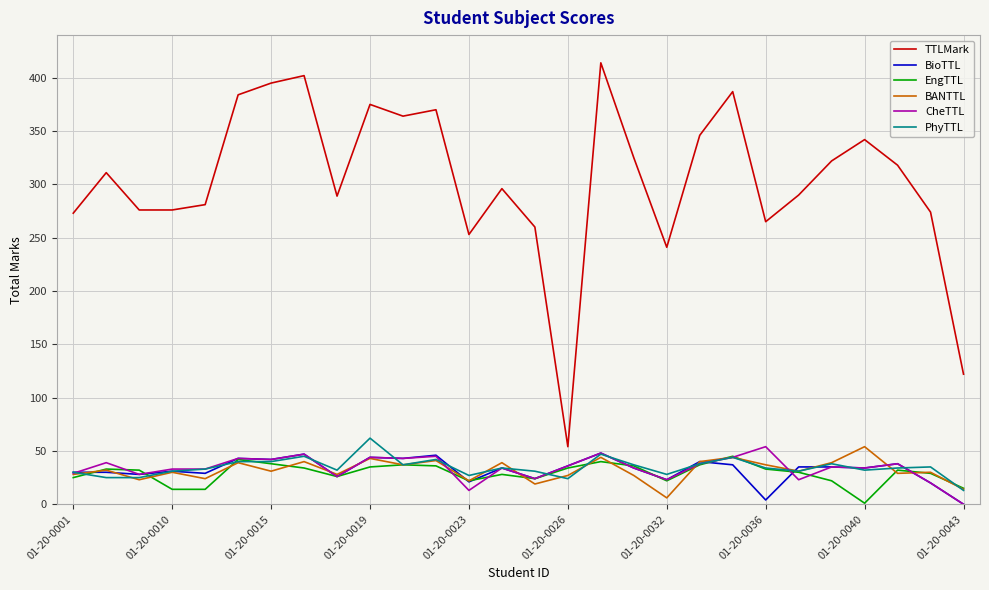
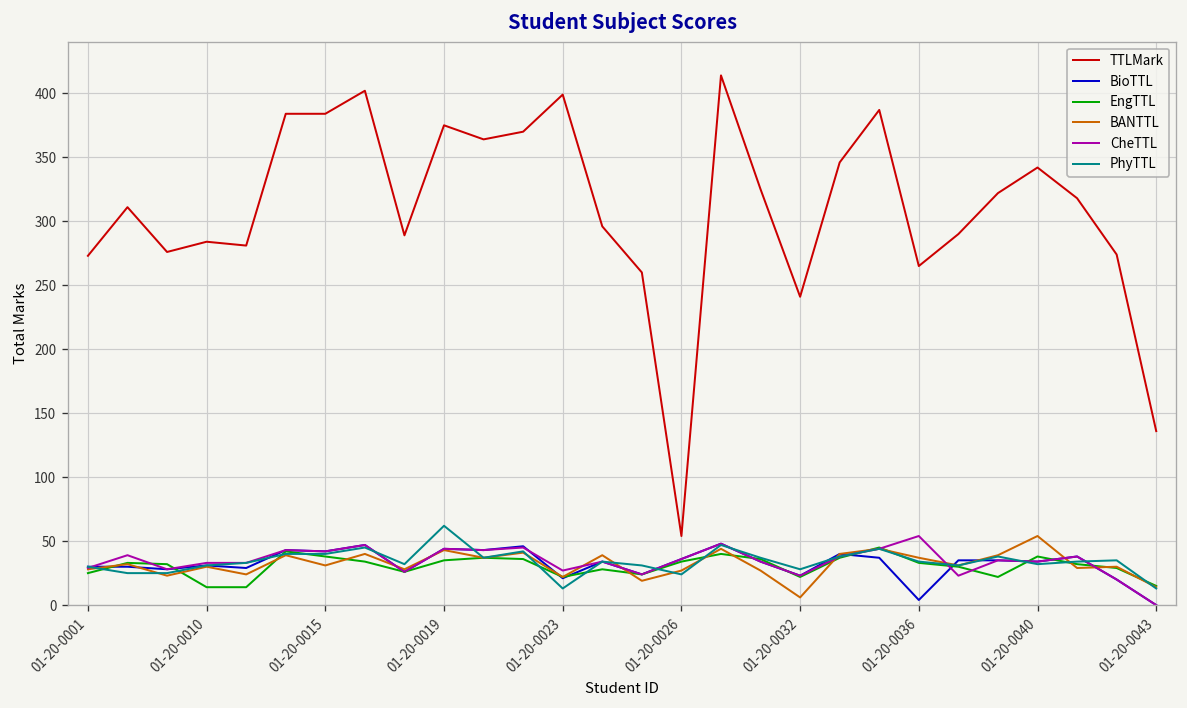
TTLMark, 01-20-0010: 276 -> 284
TTLMark, 01-20-0015: 395 -> 384
TTLMark, 01-20-0023: 253 -> 399
CheTTL, 01-20-0023: 13 -> 27
PhyTTL, 01-20-0023: 27 -> 13
EngTTL, 01-20-0040: 1 -> 38
TTLMark, 01-20-0043: 122 -> 136
